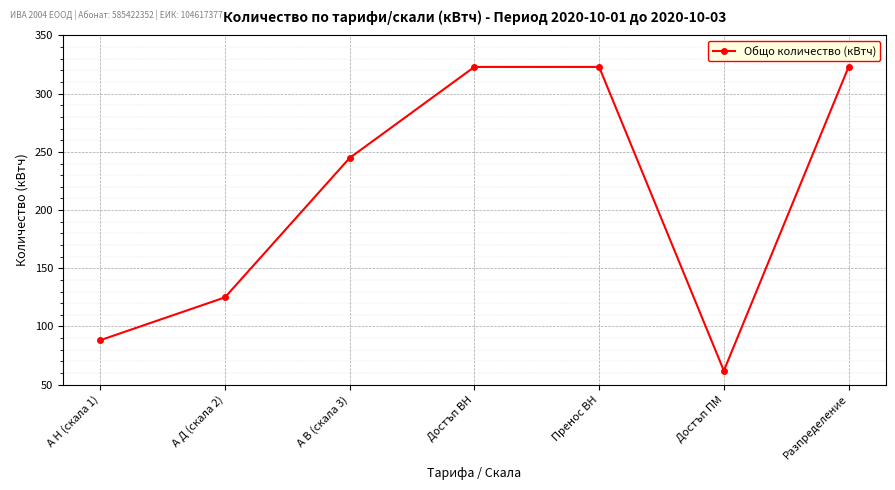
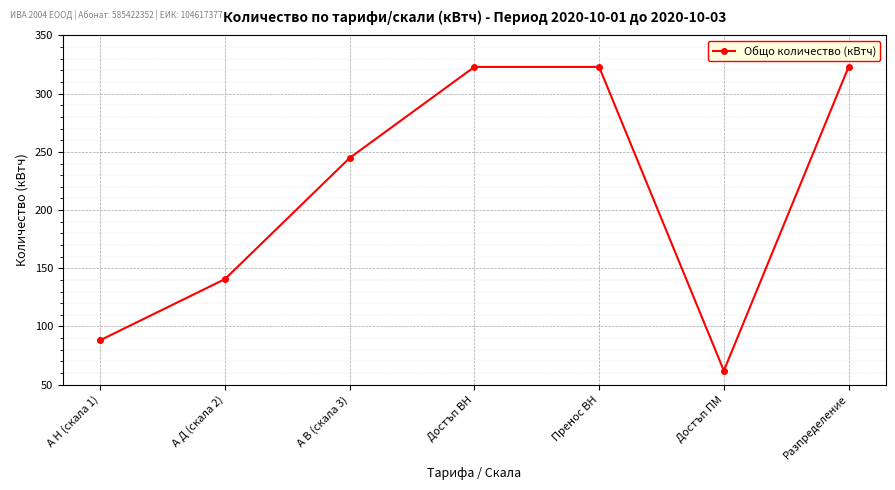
А Д (скала 2): 125 -> 141
